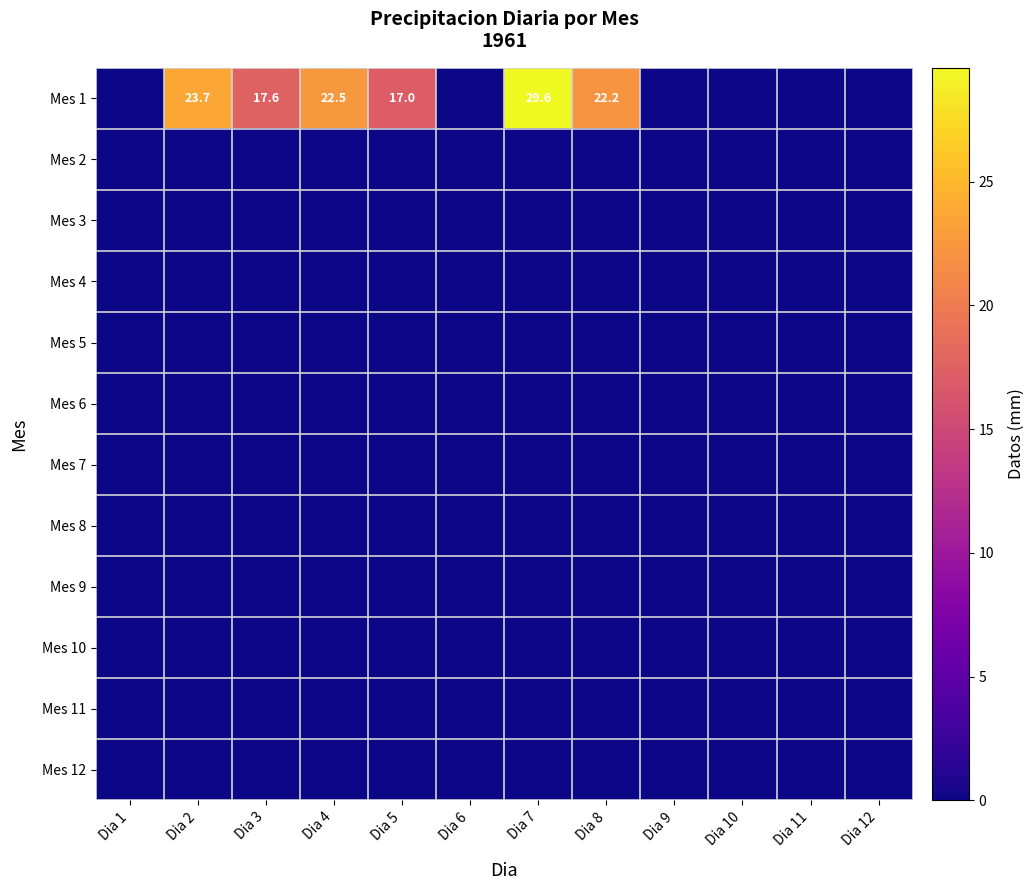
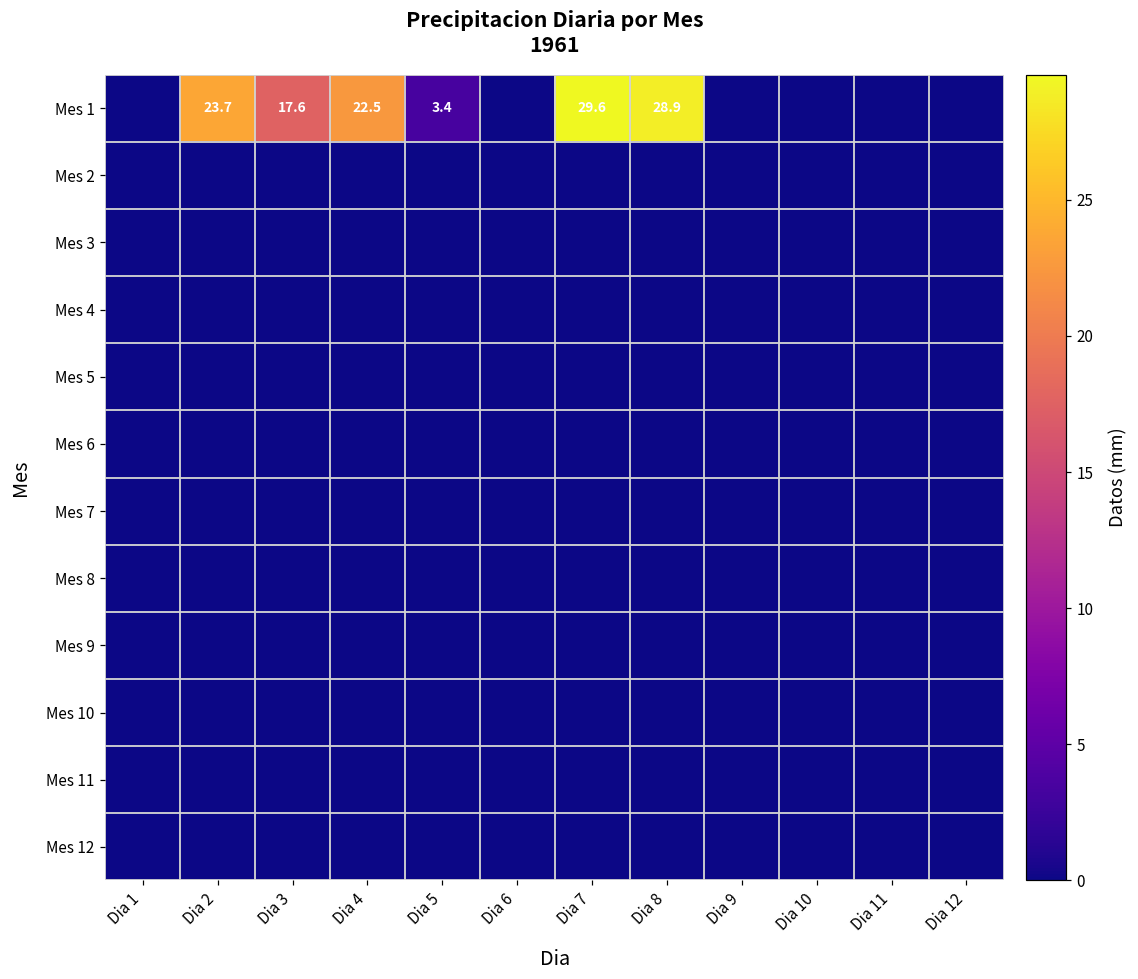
Mes 1, Dia 5: 17.0 -> 3.4
Mes 1, Dia 8: 22.2 -> 28.9
